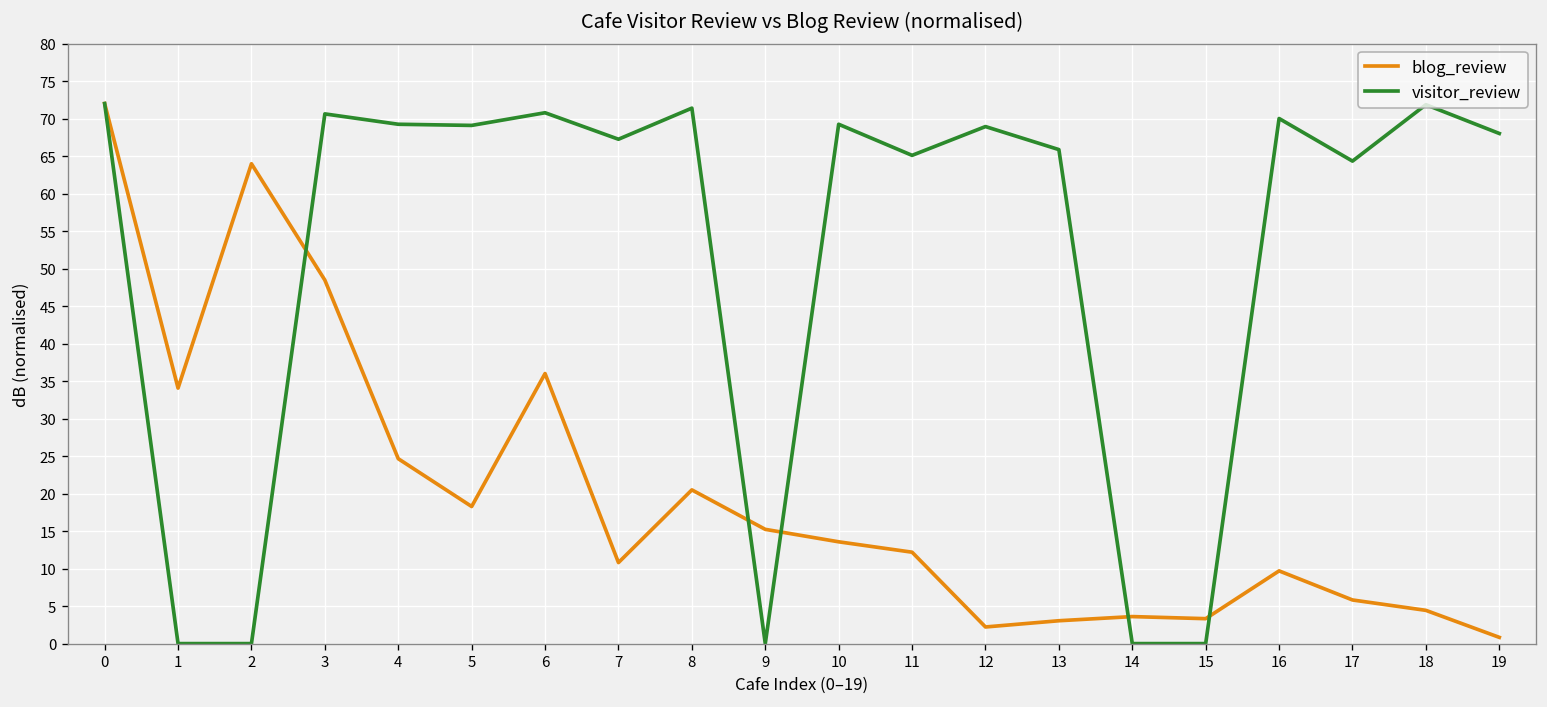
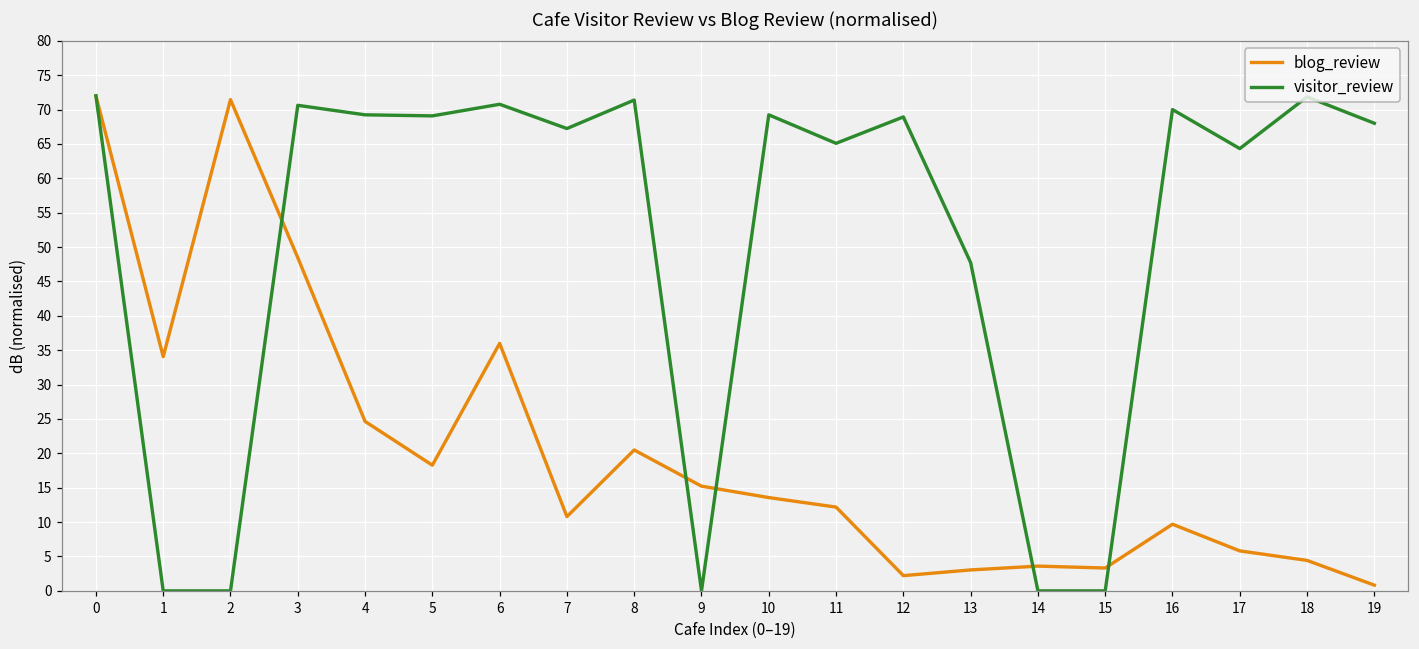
blog_review, 2: 64 -> 71
visitor_review, 13: 66 -> 48
